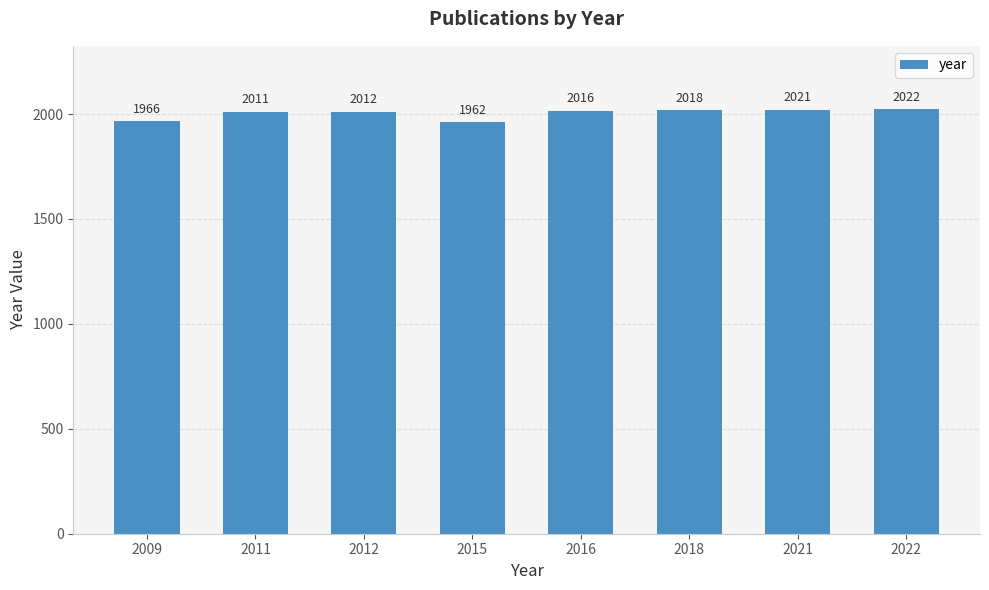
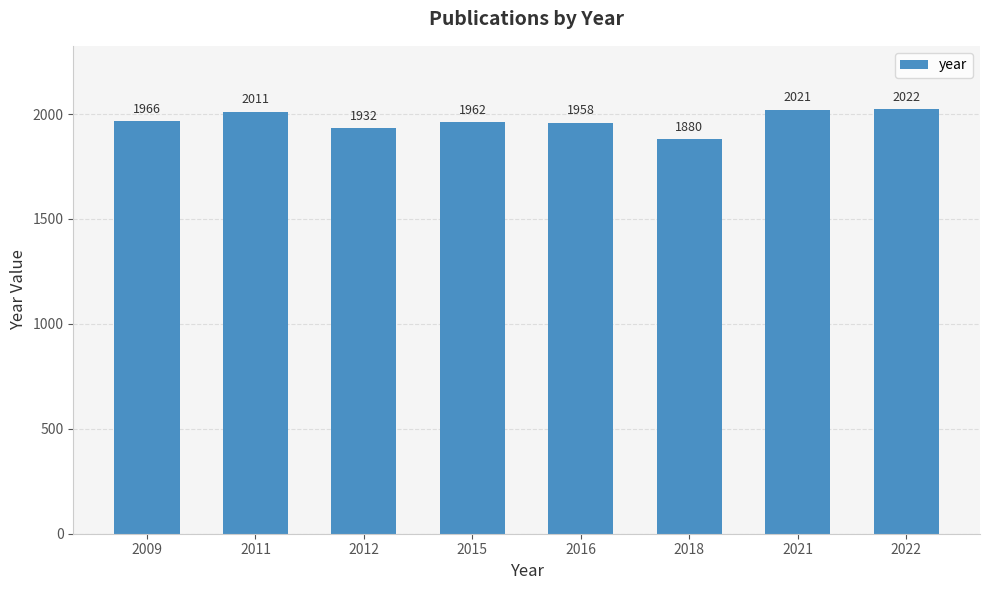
2012: 2012 -> 1932
2016: 2016 -> 1958
2018: 2018 -> 1880
